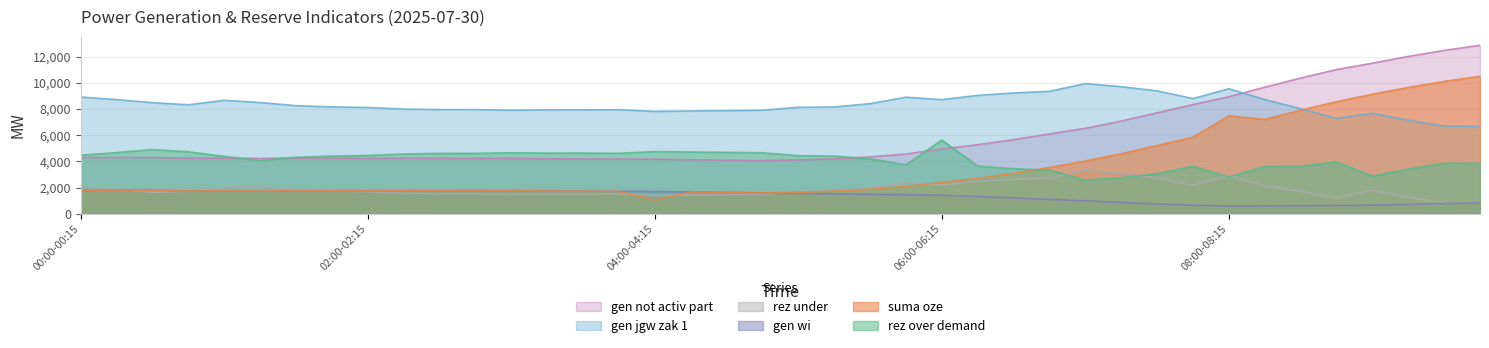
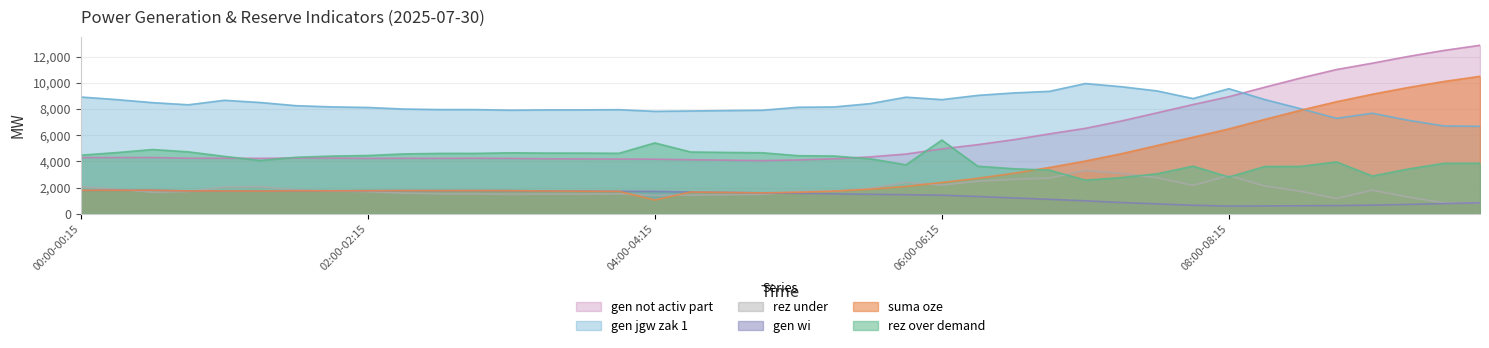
rez over demand, 04:00-04:15: 4,700 -> 5,400
suma oze, 08:00-08:15: 7,500 -> 6,500
